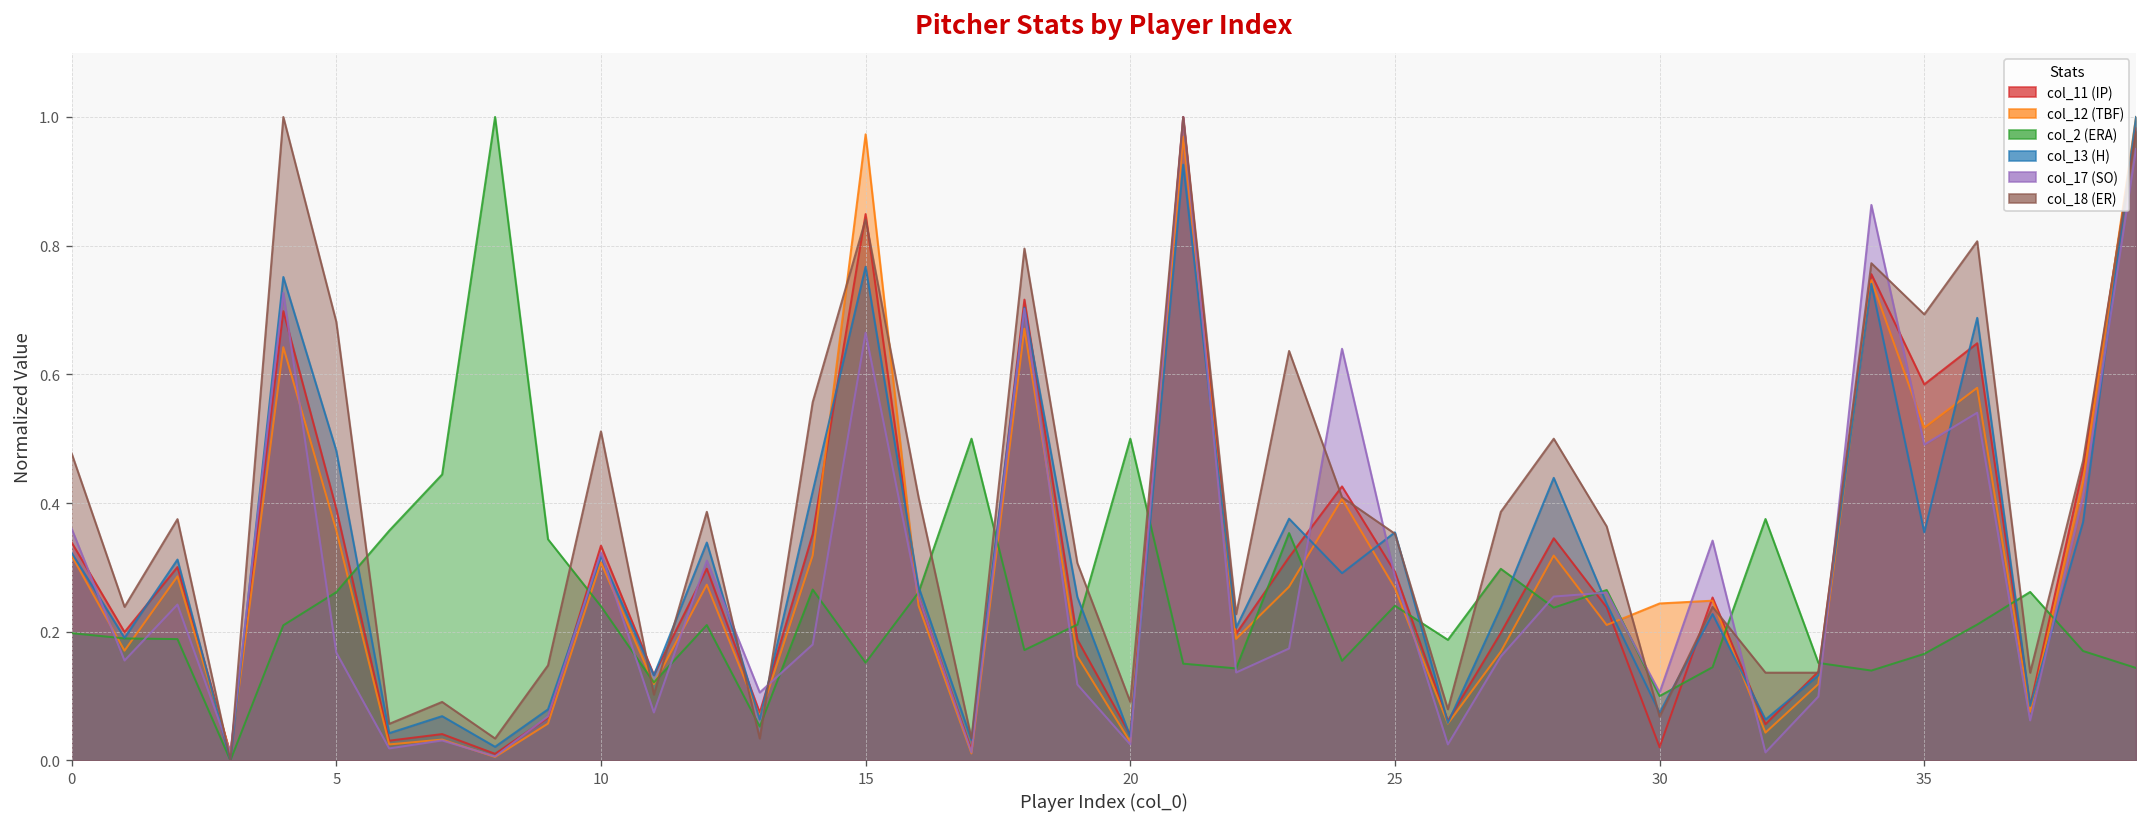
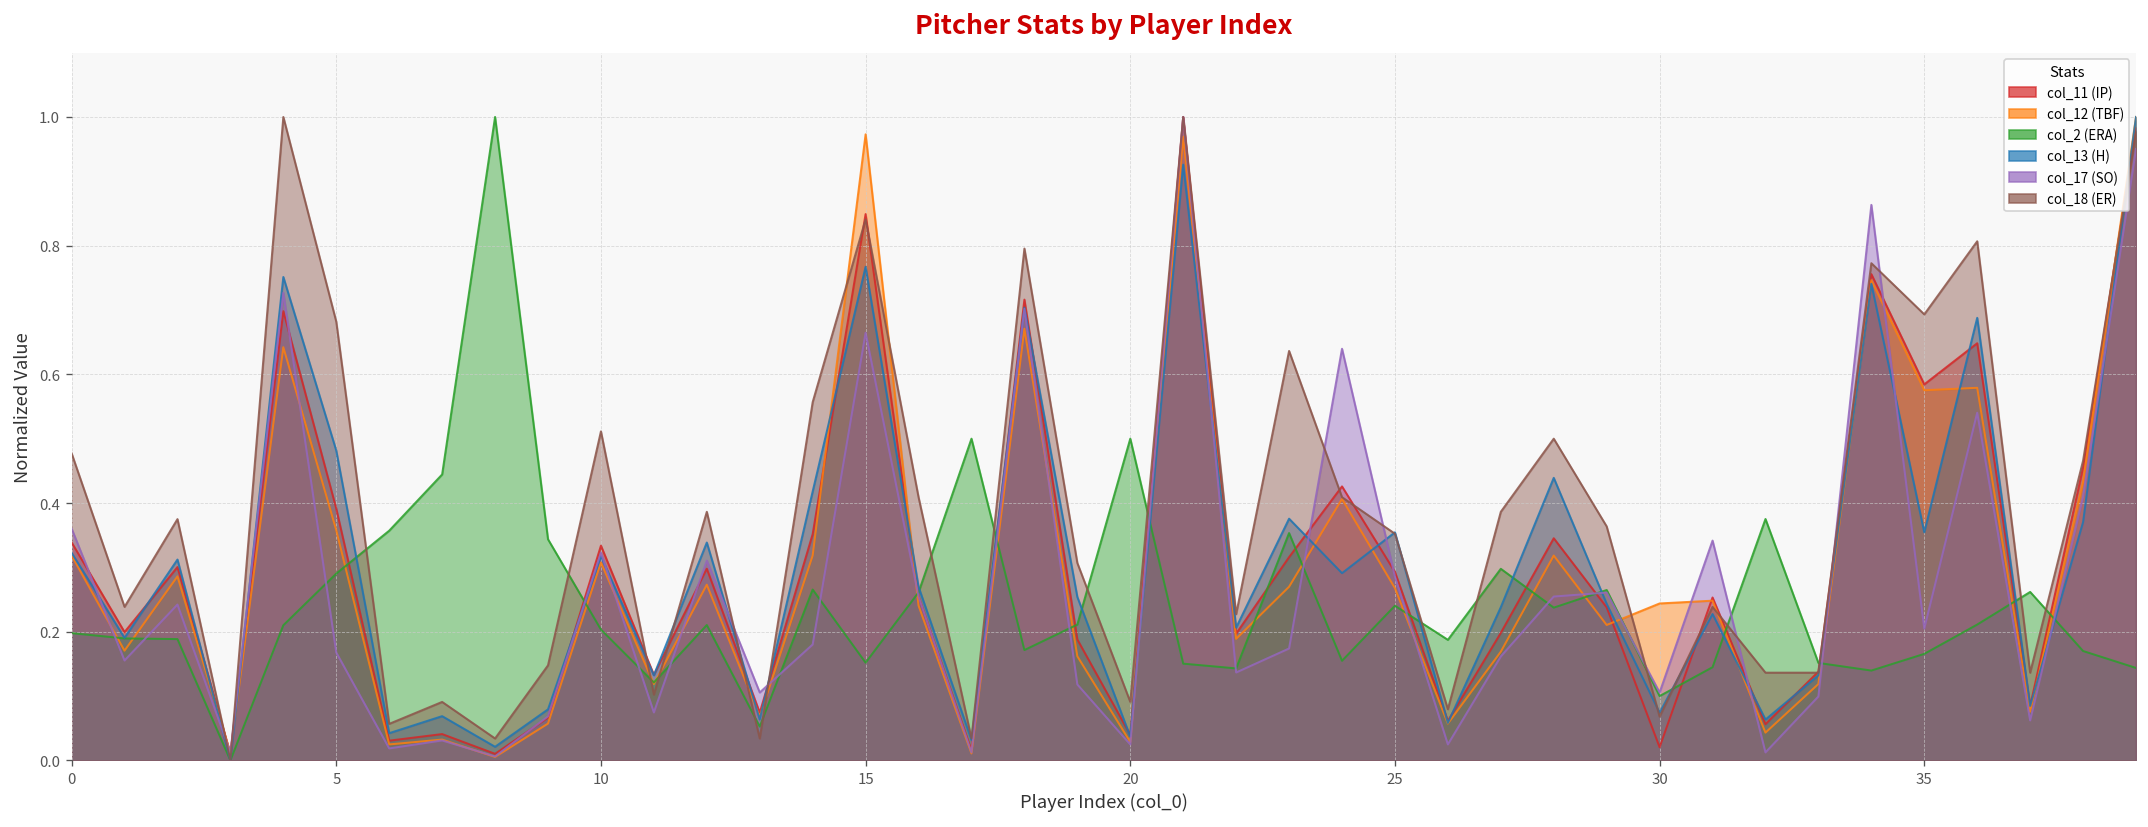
col_2 (ERA), 5: 0.26 -> 0.29
col_2 (ERA), 10: 0.24 -> 0.20
col_12 (TBF), 35: 0.52 -> 0.58
col_17 (SO), 35: 0.49 -> 0.20
